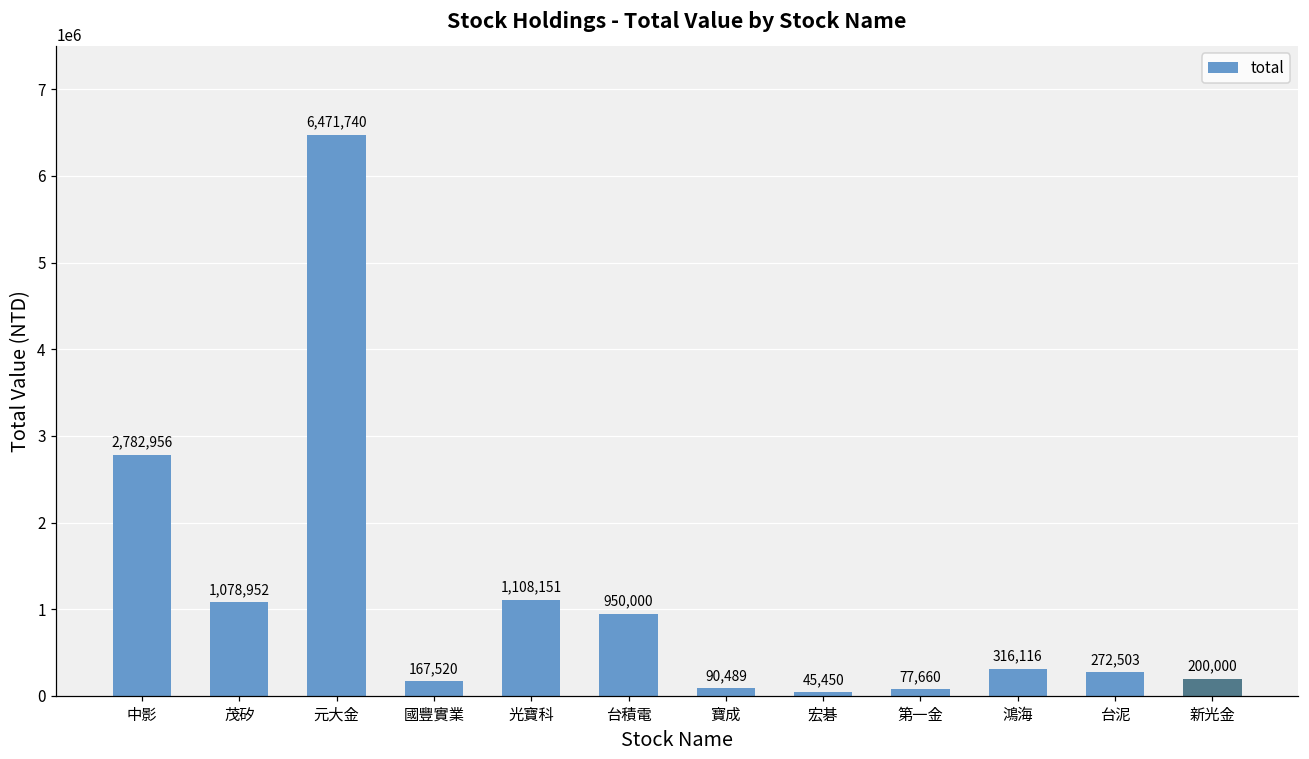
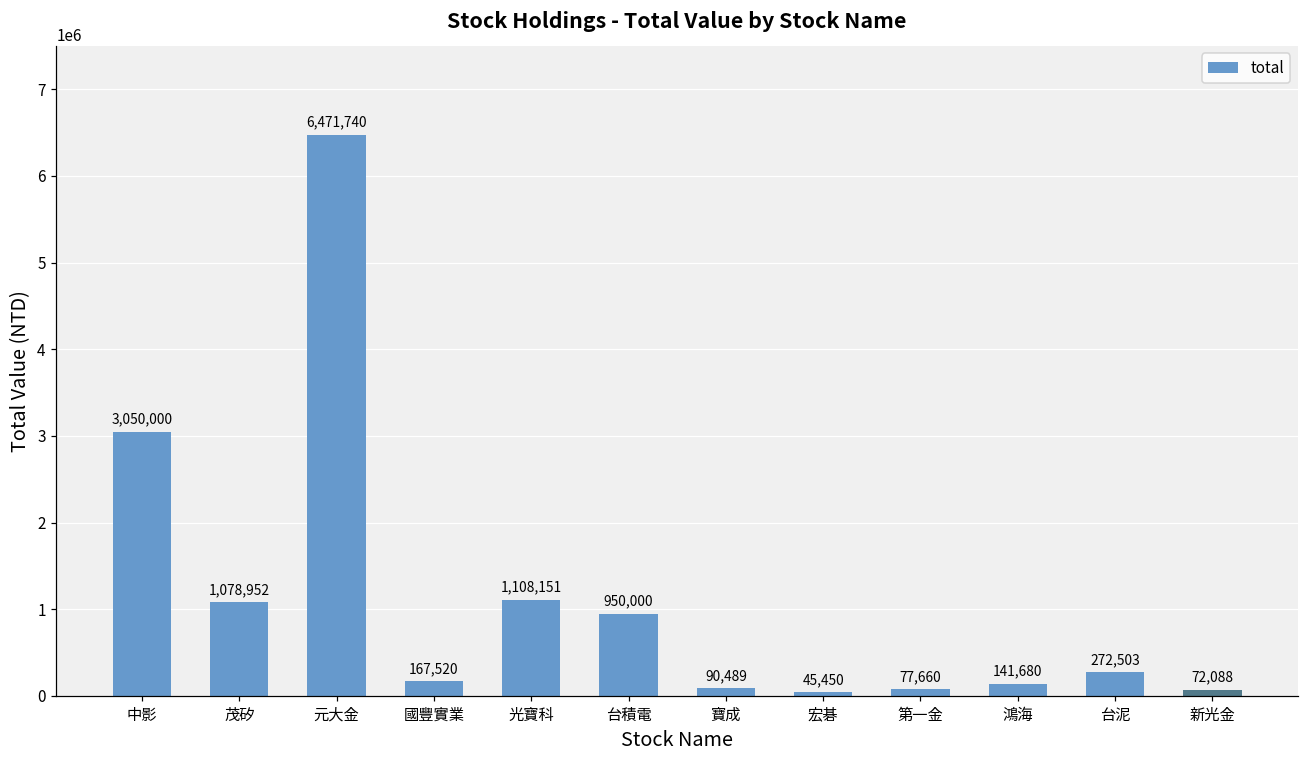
中影: 2,782,956 -> 3,050,000
鴻海: 316,116 -> 141,680
新光金: 200,000 -> 72,088
